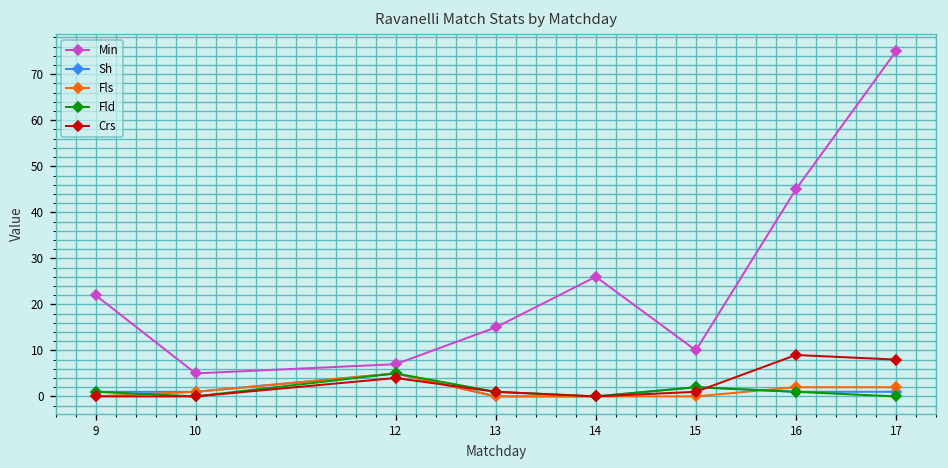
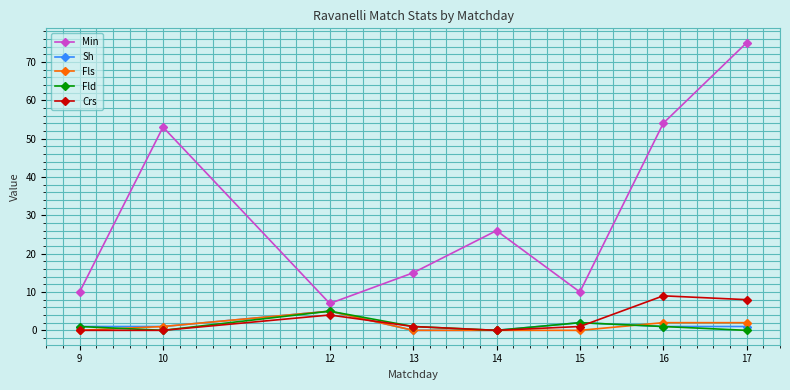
Min, 9: 22 -> 10
Min, 10: 5 -> 53
Min, 16: 45 -> 54
